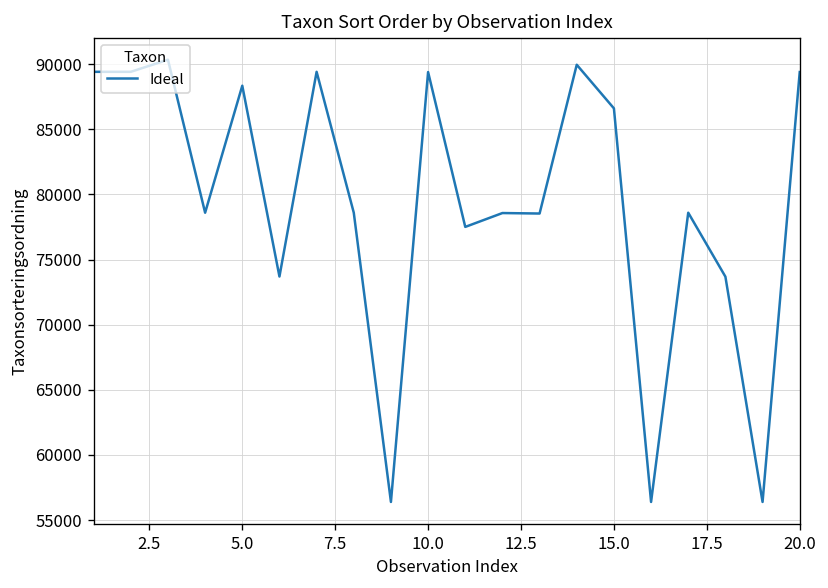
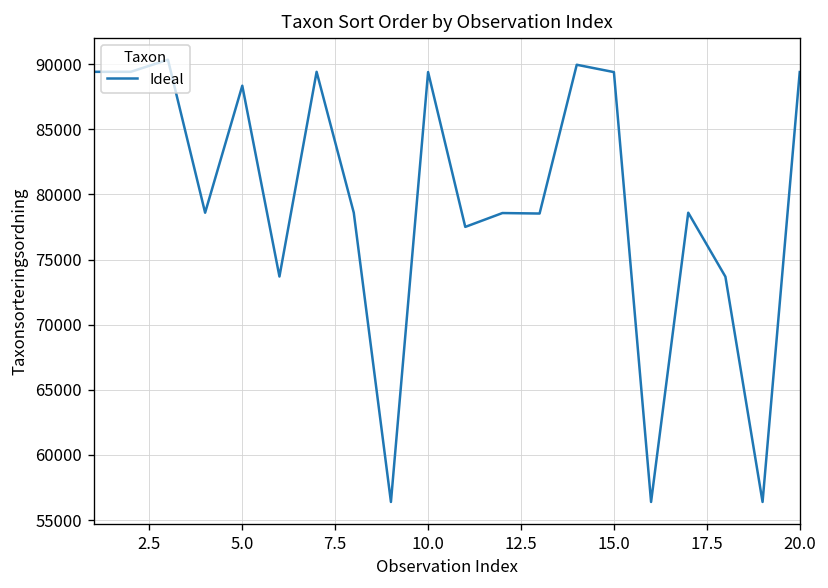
15.0: 86600 -> 89400
